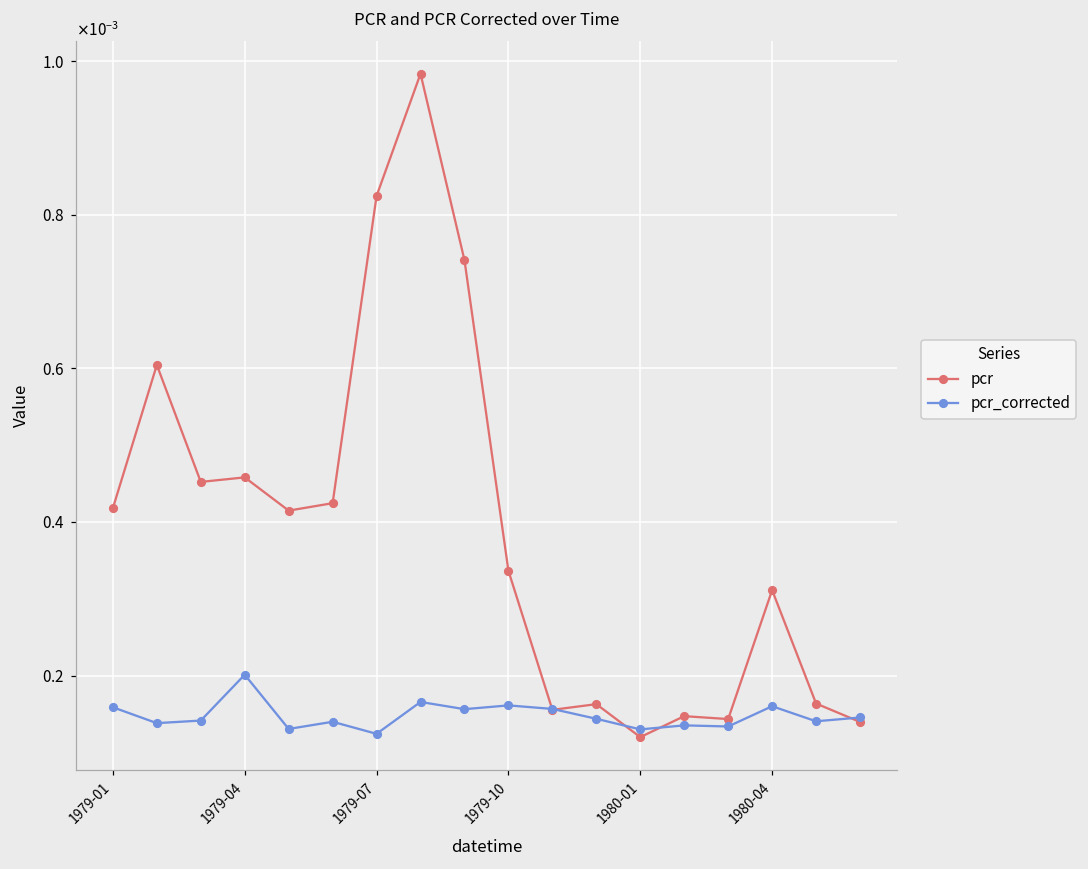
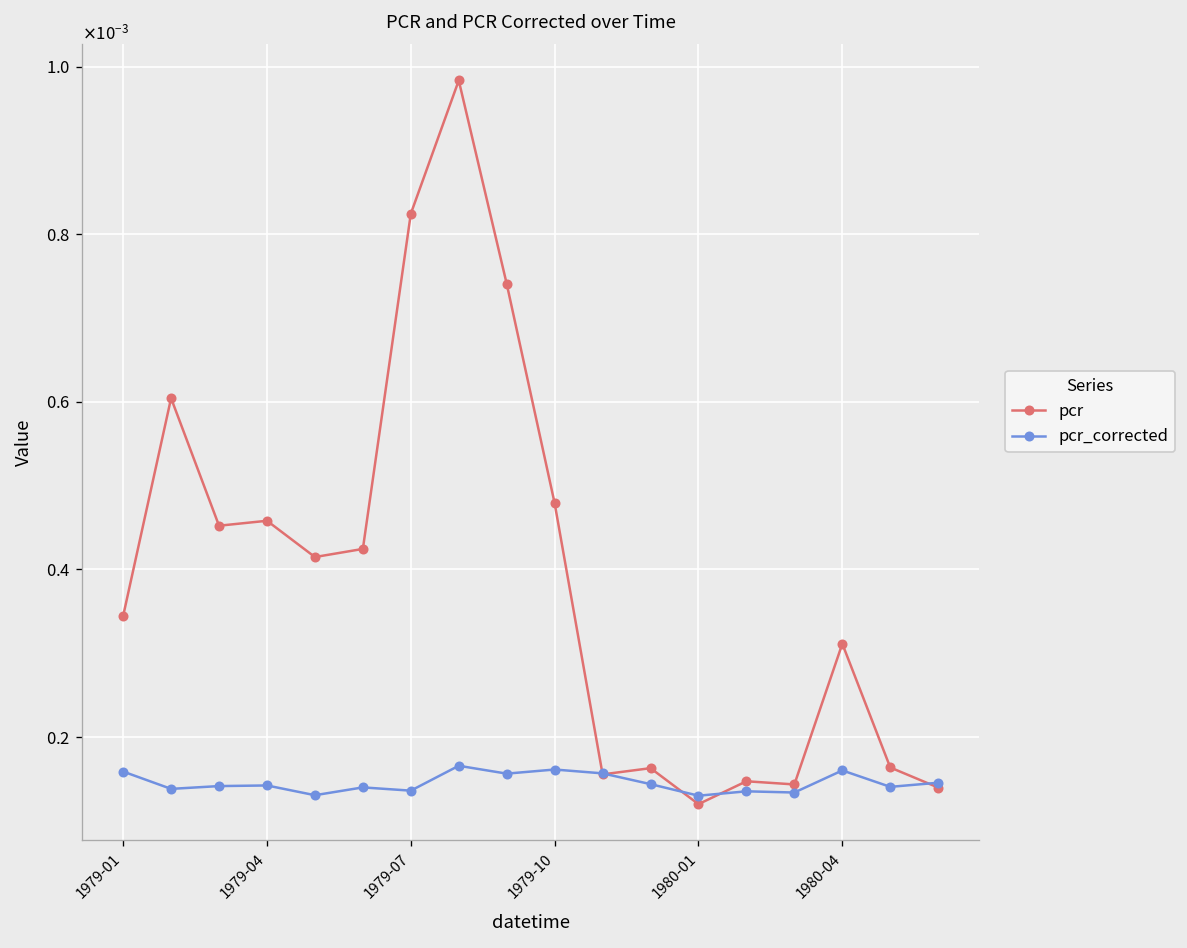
pcr, 1979-01: 0.00042 -> 0.00034
pcr_corrected, 1979-04: 0.00020 -> 0.00014
pcr_corrected, 1979-07: 0.00012 -> 0.00014
pcr, 1979-10: 0.00034 -> 0.00048
